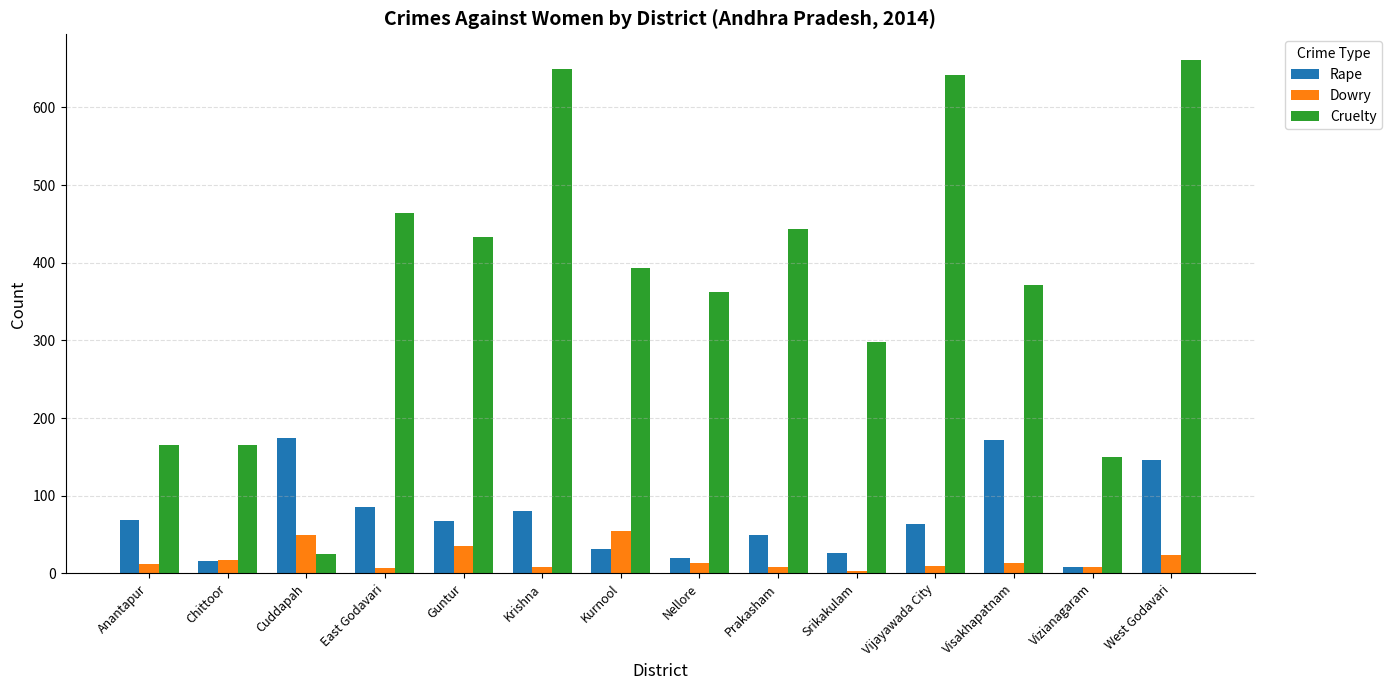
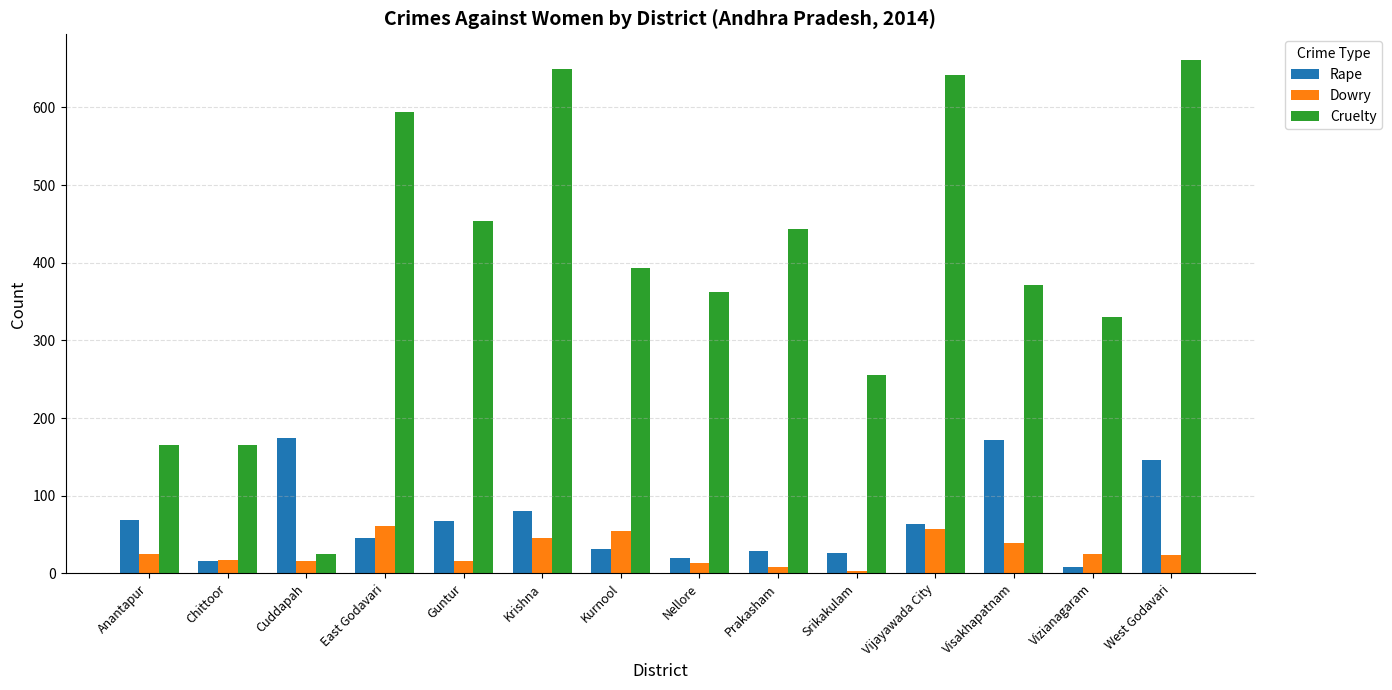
Dowry, Anantapur: 10 -> 30
Dowry, Cuddapah: 50 -> 20
Rape, East Godavari: 90 -> 50
Dowry, East Godavari: 10 -> 60
Cruelty, East Godavari: 460 -> 590
Dowry, Guntur: 40 -> 20
Cruelty, Guntur: 430 -> 450
Dowry, Krishna: 10 -> 50
Rape, Prakasham: 50 -> 30
Cruelty, Srikakulam: 300 -> 260
Dowry, Vijayawada City: 10 -> 60
Dowry, Visakhapatnam: 10 -> 40
Dowry, Vizianagaram: 10 -> 30
Cruelty, Vizianagaram: 150 -> 330
